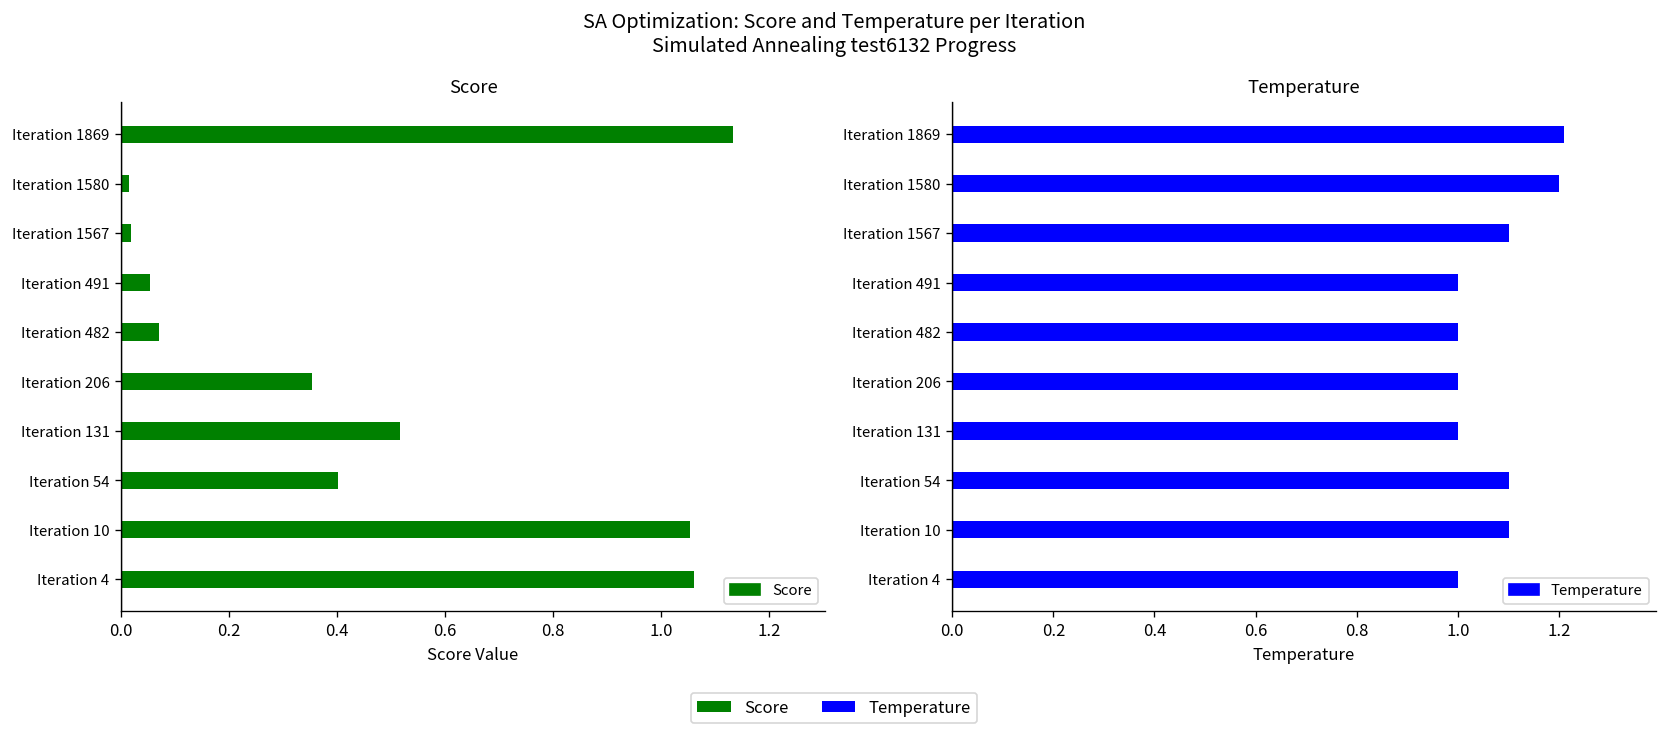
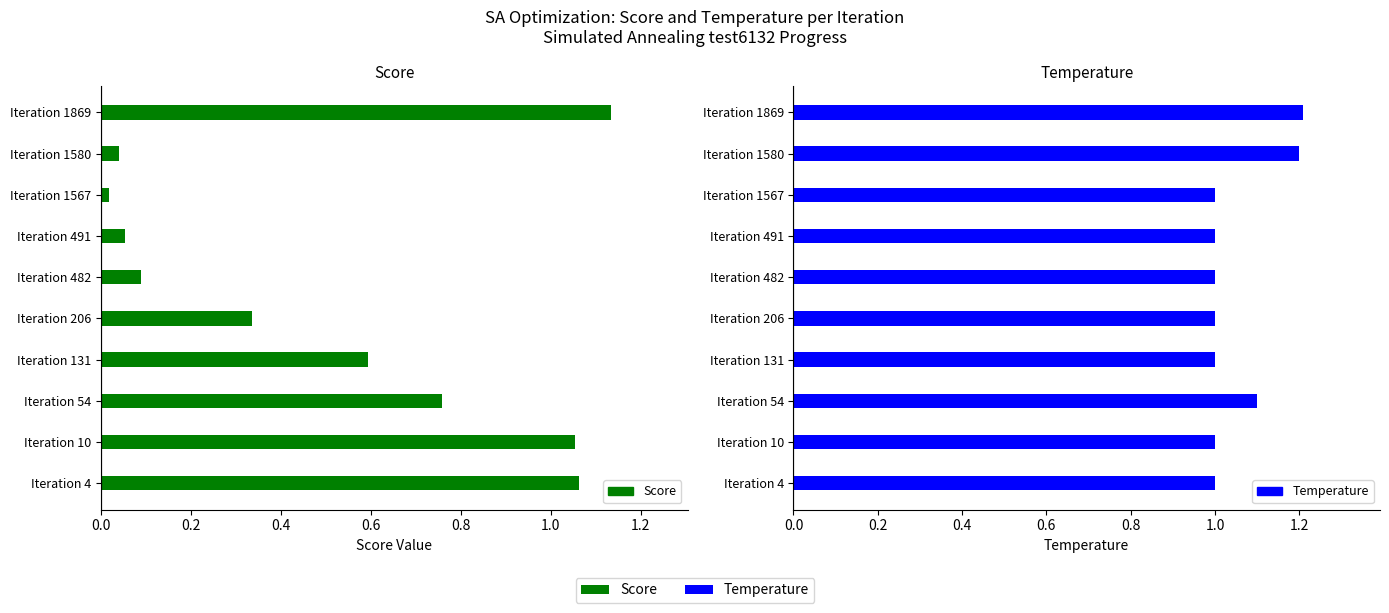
Score, Iteration 1580: 0.02 -> 0.04
Score, Iteration 482: 0.07 -> 0.09
Score, Iteration 206: 0.35 -> 0.33
Score, Iteration 131: 0.52 -> 0.59
Score, Iteration 54: 0.40 -> 0.76
Temperature, Iteration 1567: 1.1 -> 1.0
Temperature, Iteration 10: 1.1 -> 1.0
